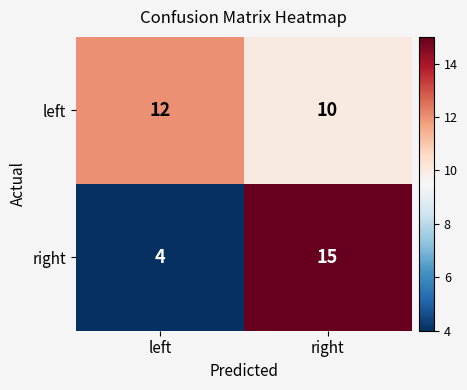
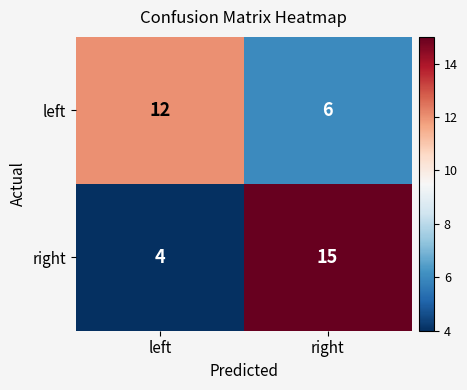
left, right: 10 -> 6
